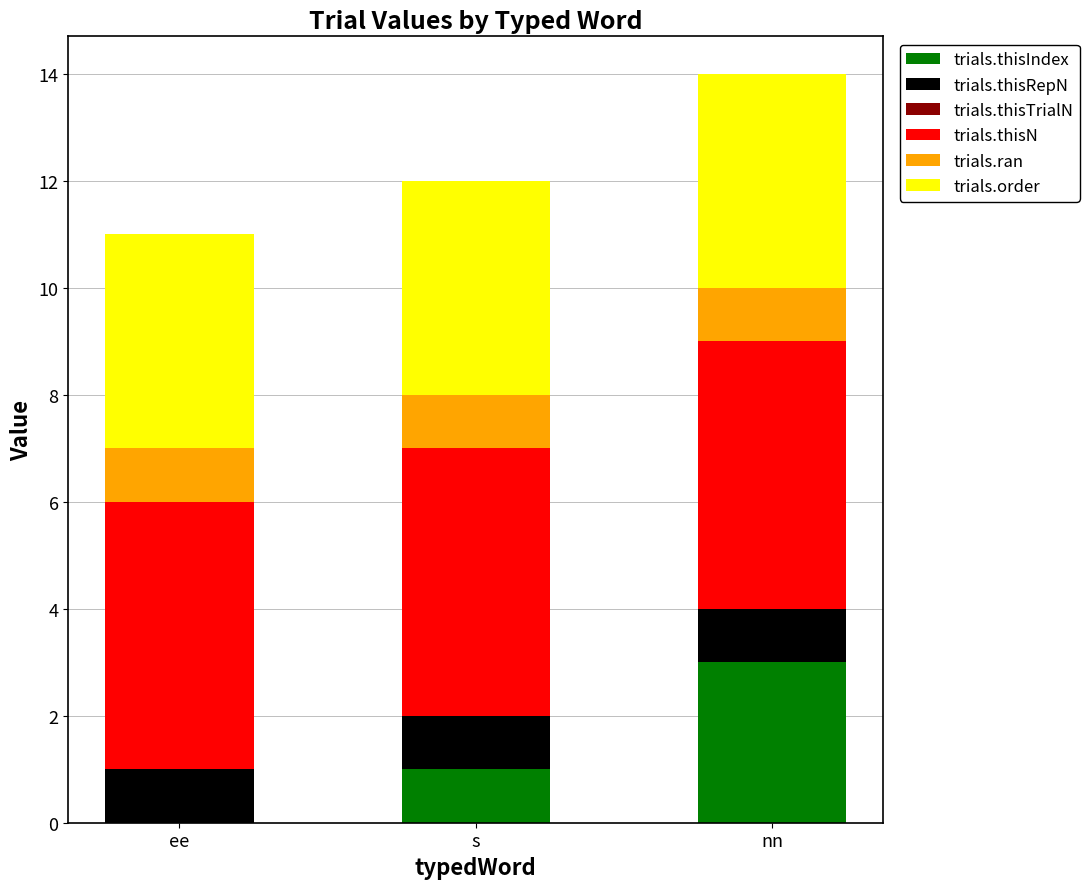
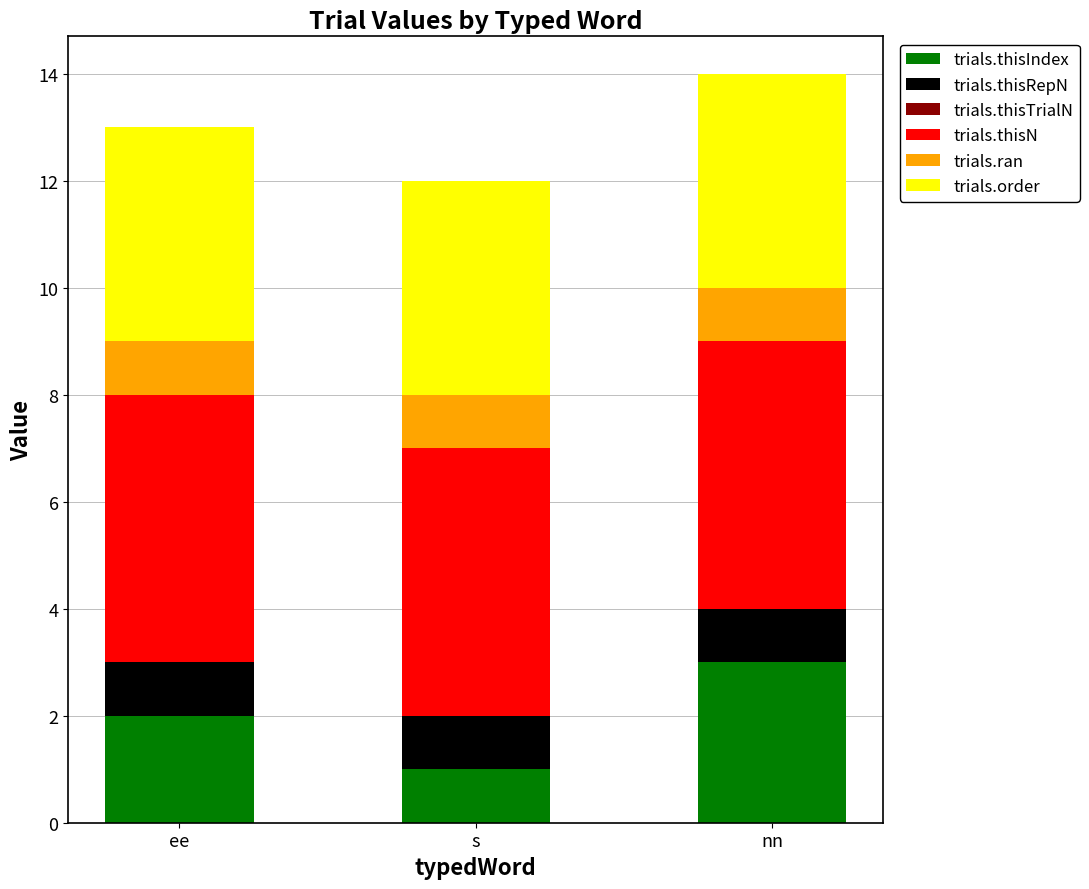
trials.thisIndex, ee: 0 -> 2
